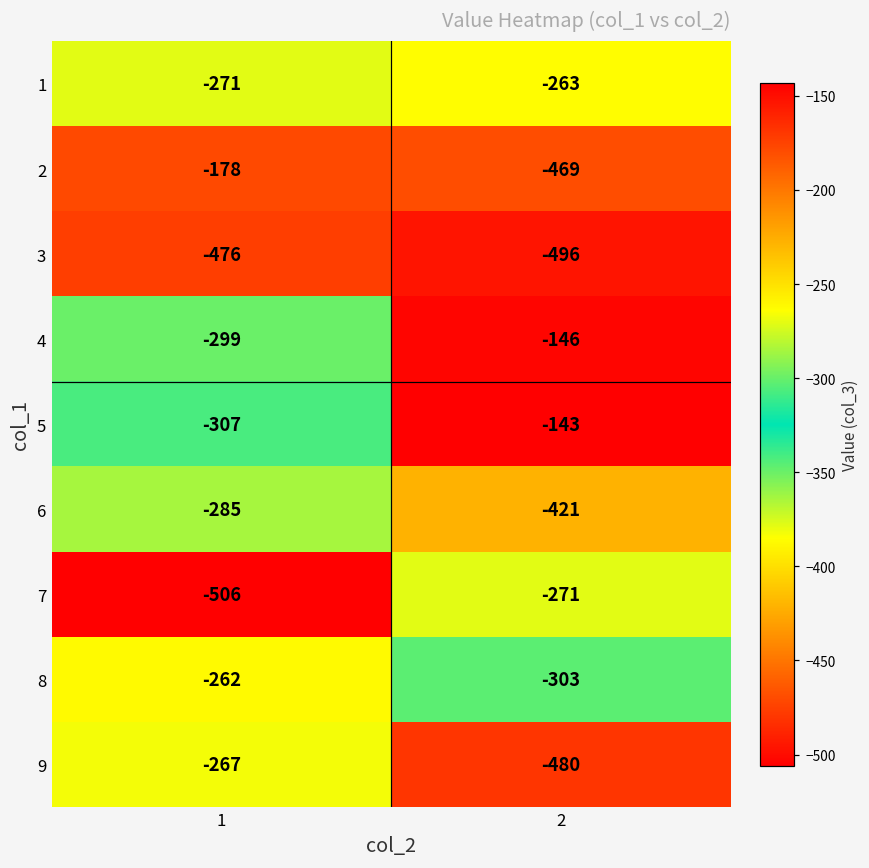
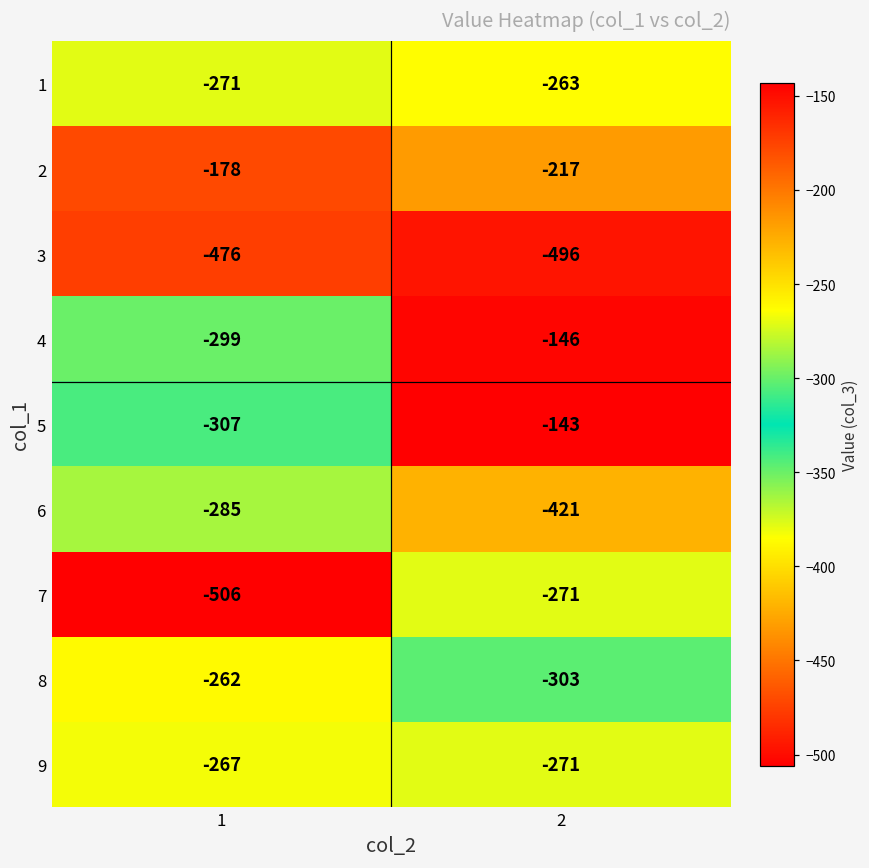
2, 2: -469 -> -217
9, 2: -480 -> -271
